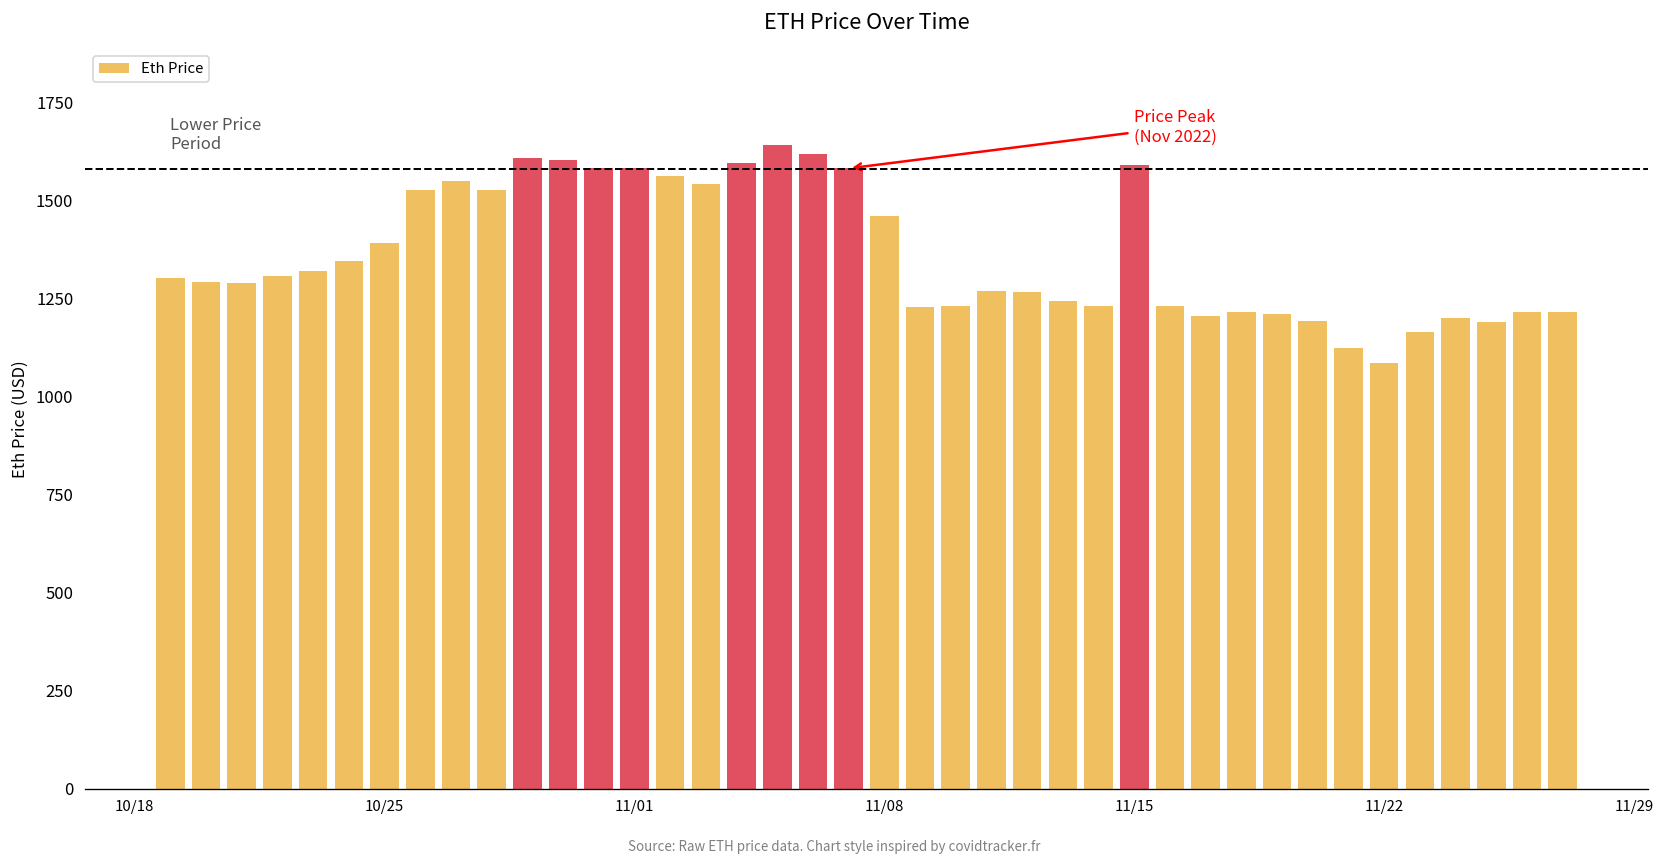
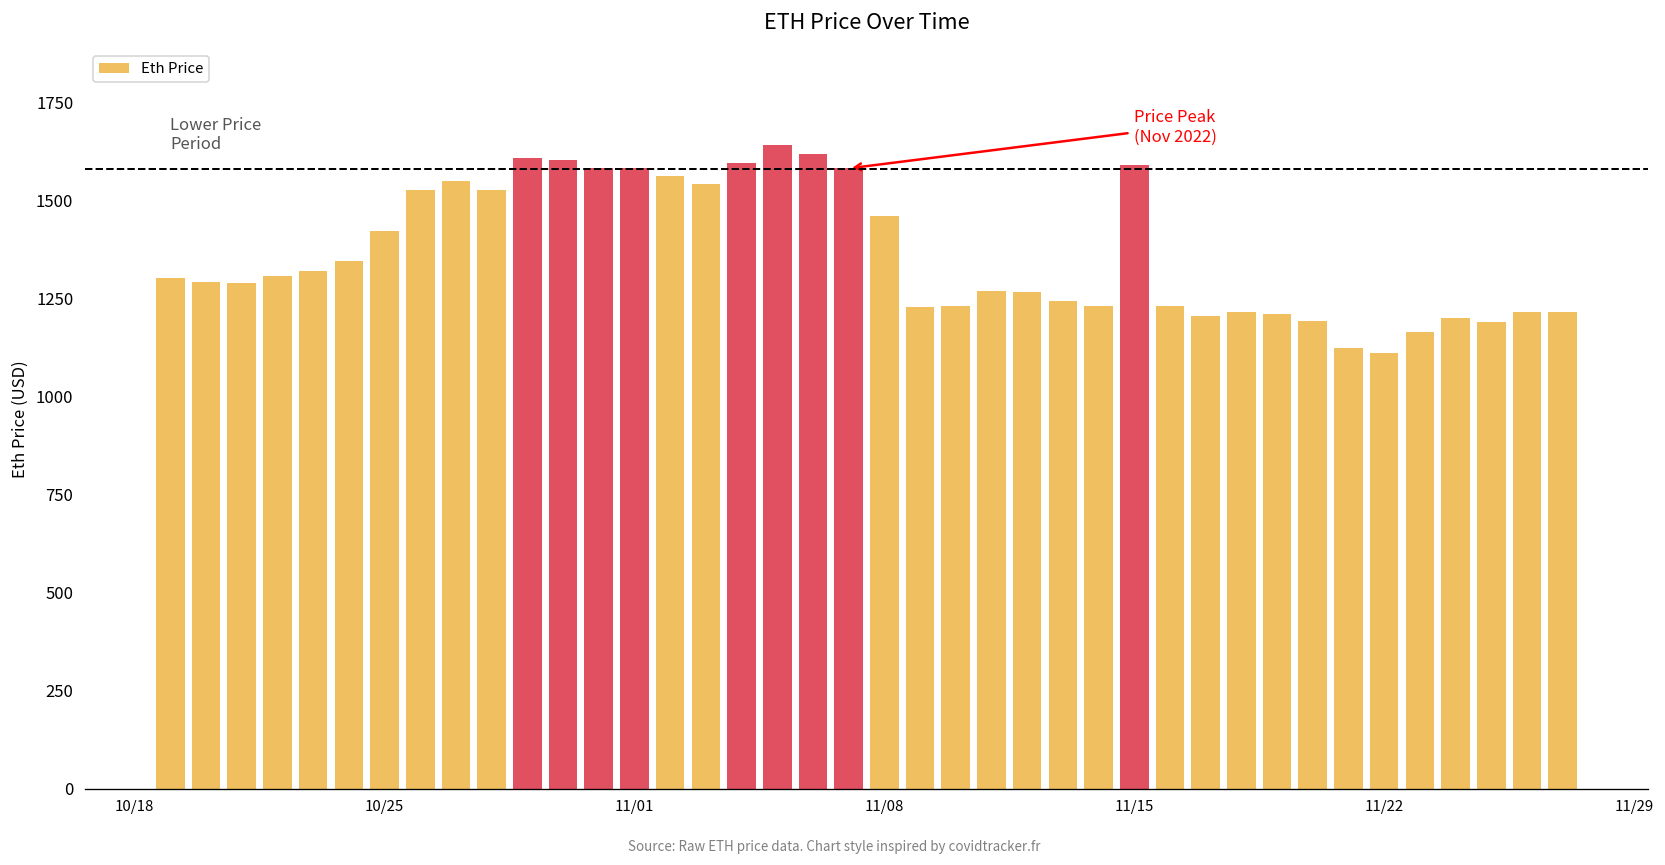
10/25: 1390 -> 1420
11/22: 1090 -> 1110
